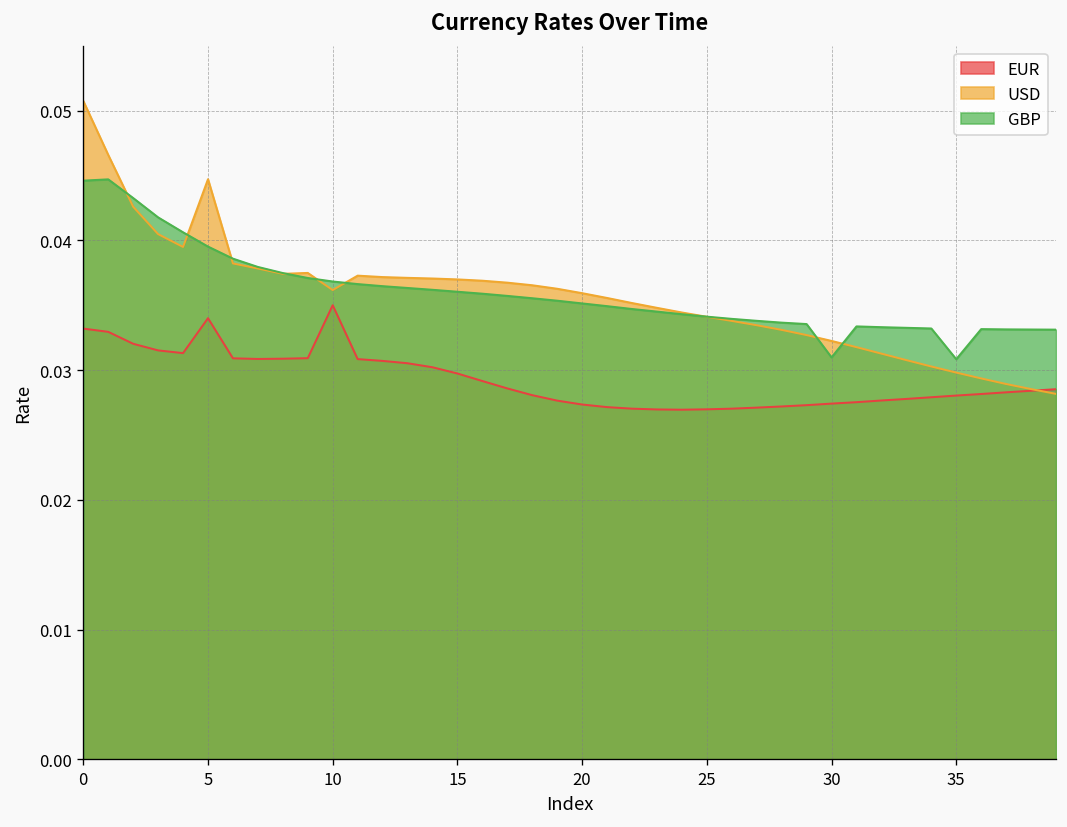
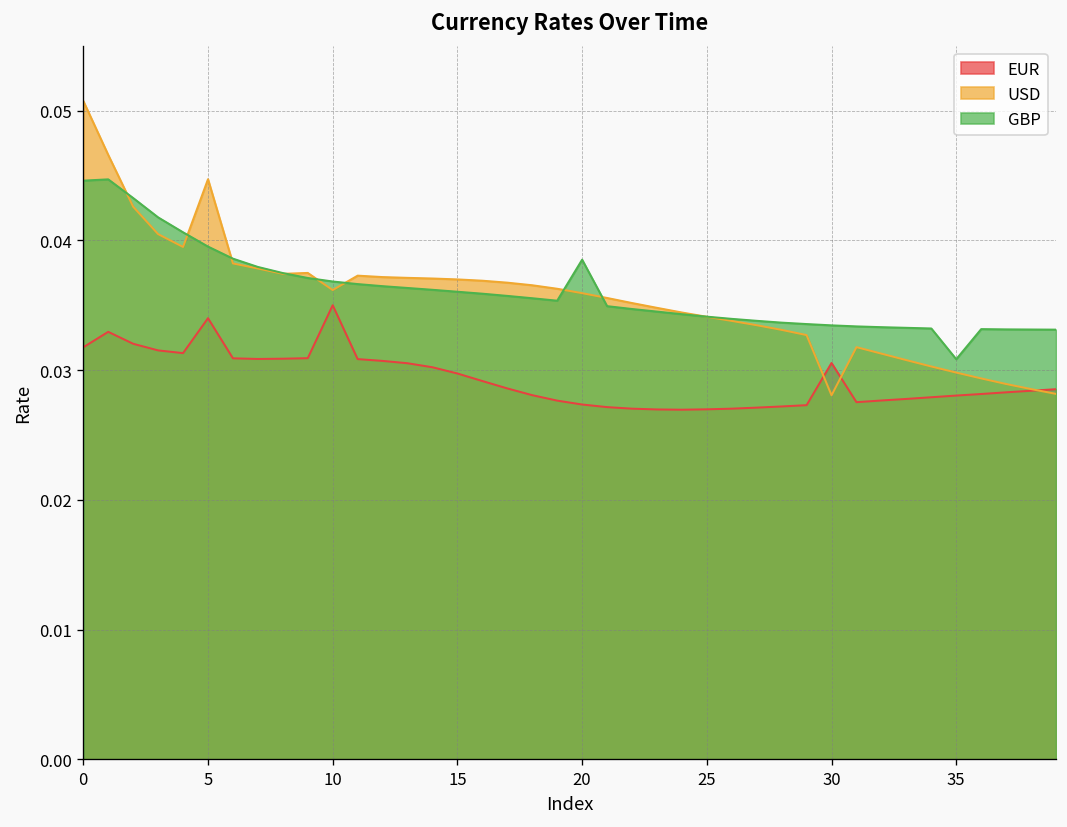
EUR, 0: 0.0332 -> 0.0318
GBP, 20: 0.0351 -> 0.0385
EUR, 30: 0.0274 -> 0.0306
USD, 30: 0.0323 -> 0.0281
GBP, 30: 0.0310 -> 0.0335
